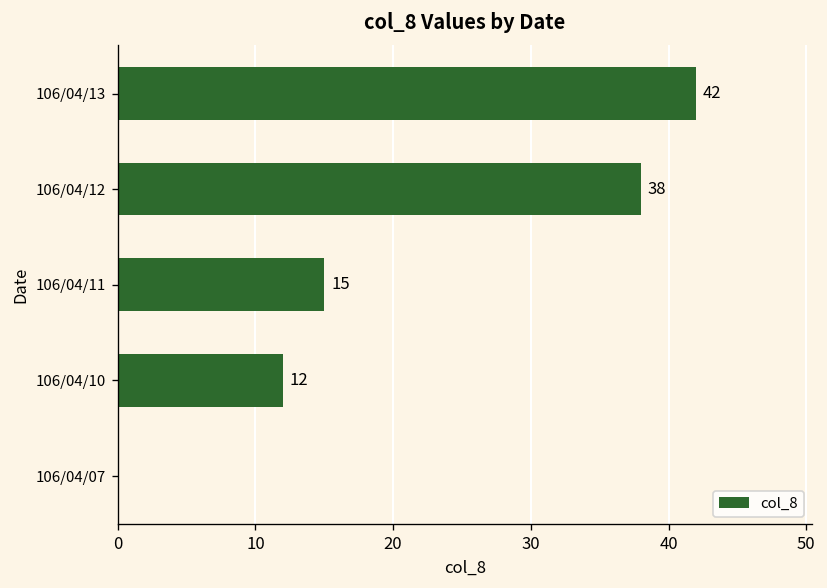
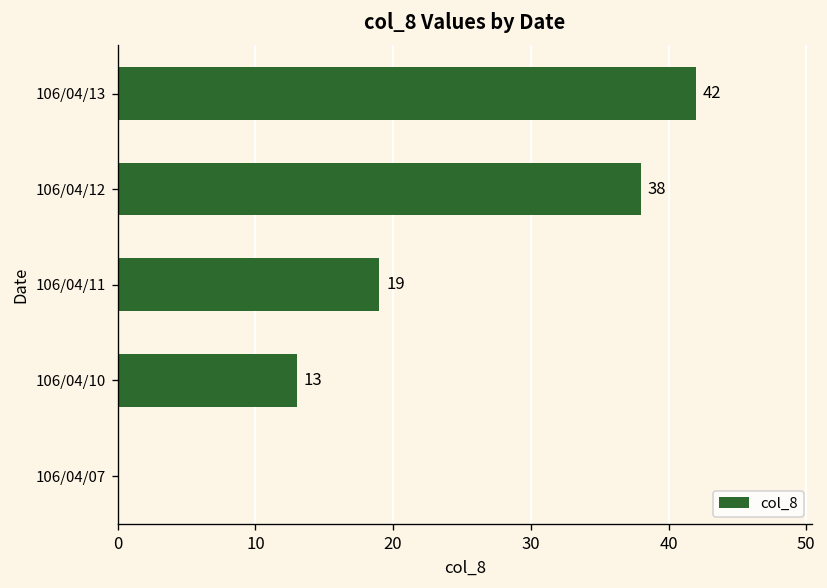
106/04/11: 15 -> 19
106/04/10: 12 -> 13
